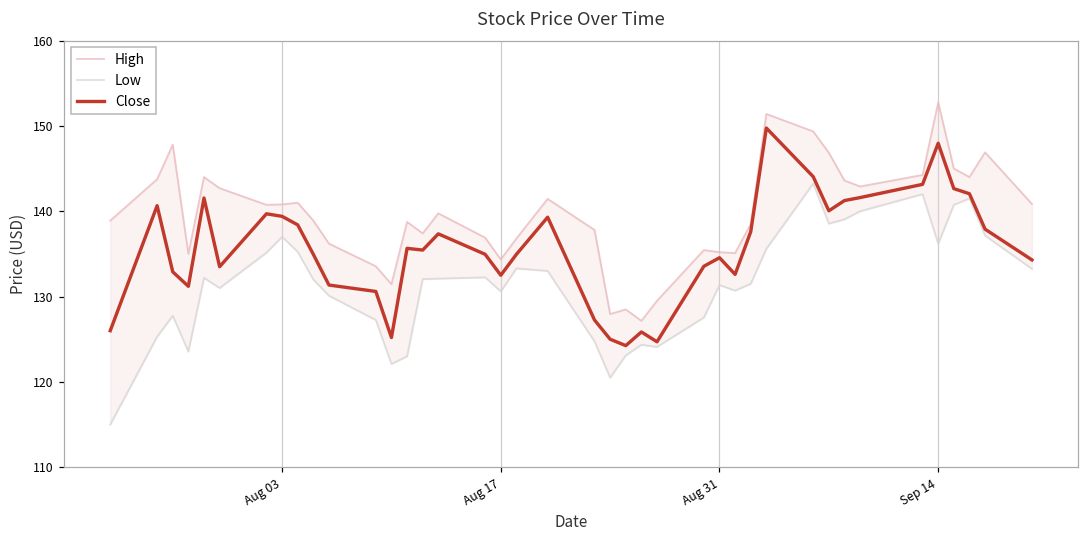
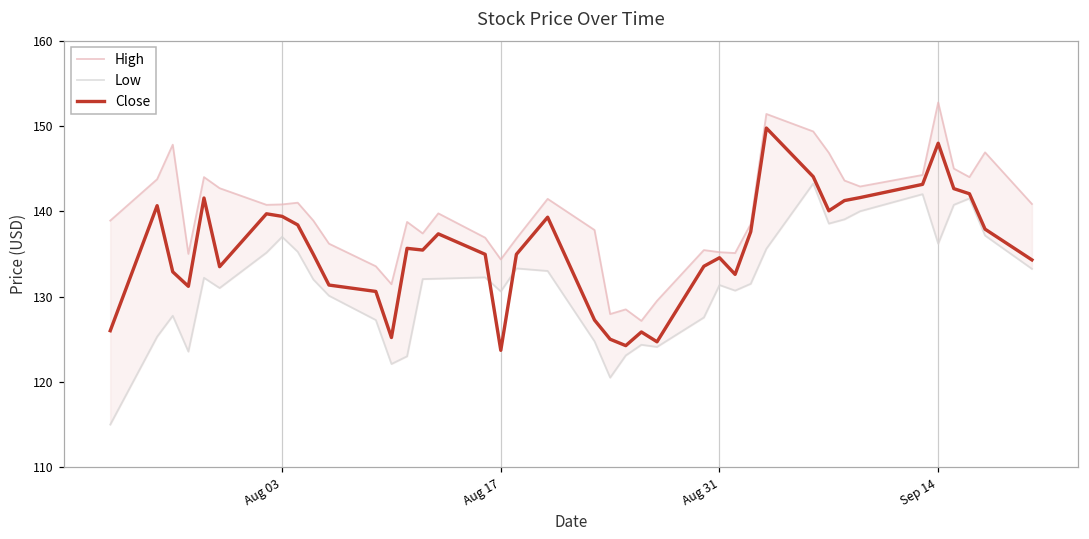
Close, Aug 17: 133 -> 124
